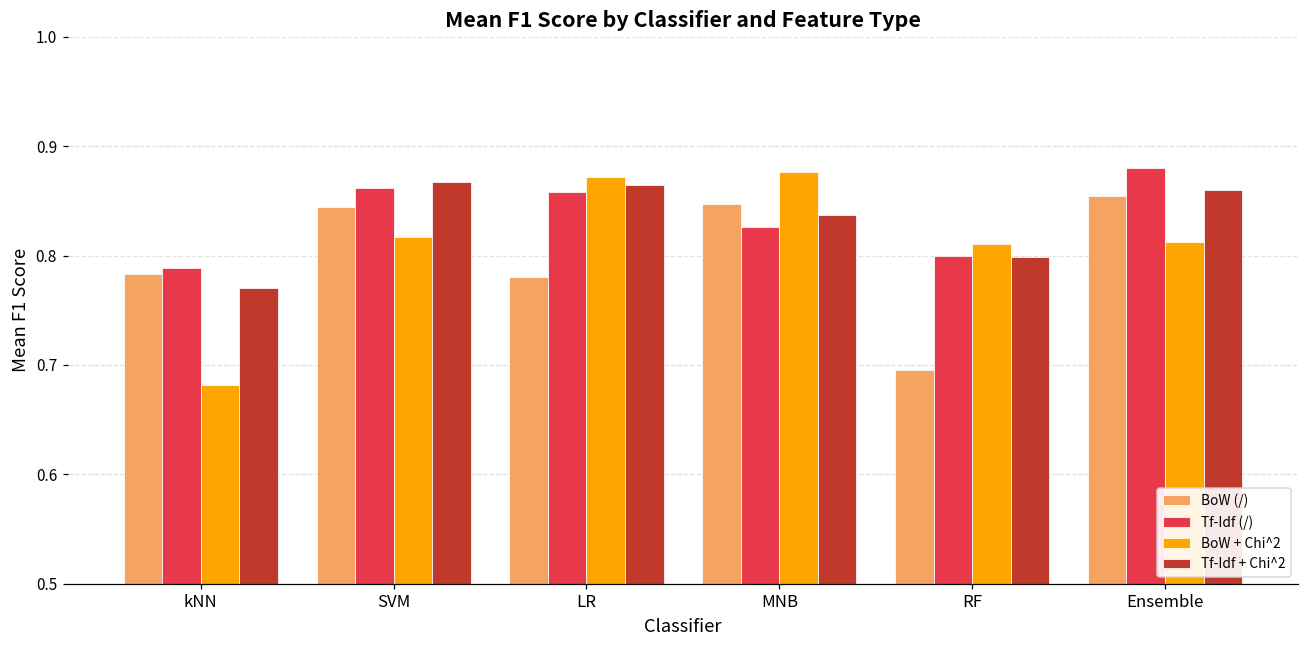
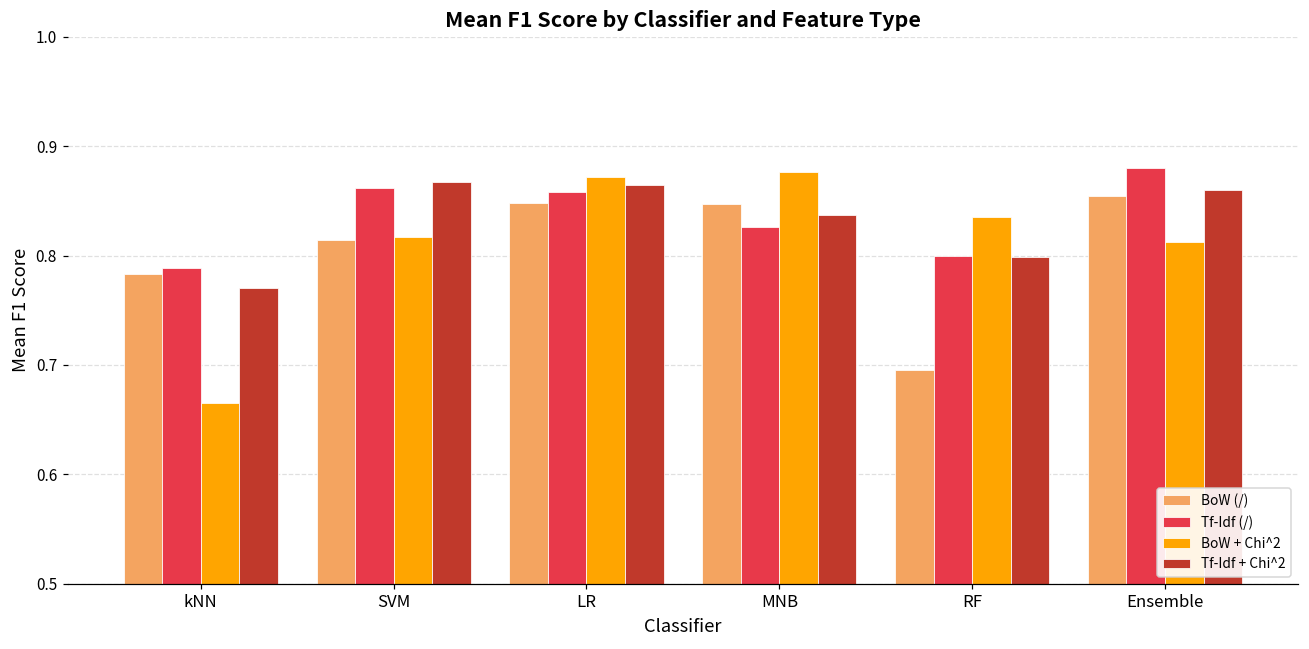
BoW + Chi^2, kNN: 0.68 -> 0.67
BoW (/), SVM: 0.84 -> 0.81
BoW (/), LR: 0.78 -> 0.85
BoW + Chi^2, RF: 0.81 -> 0.83
